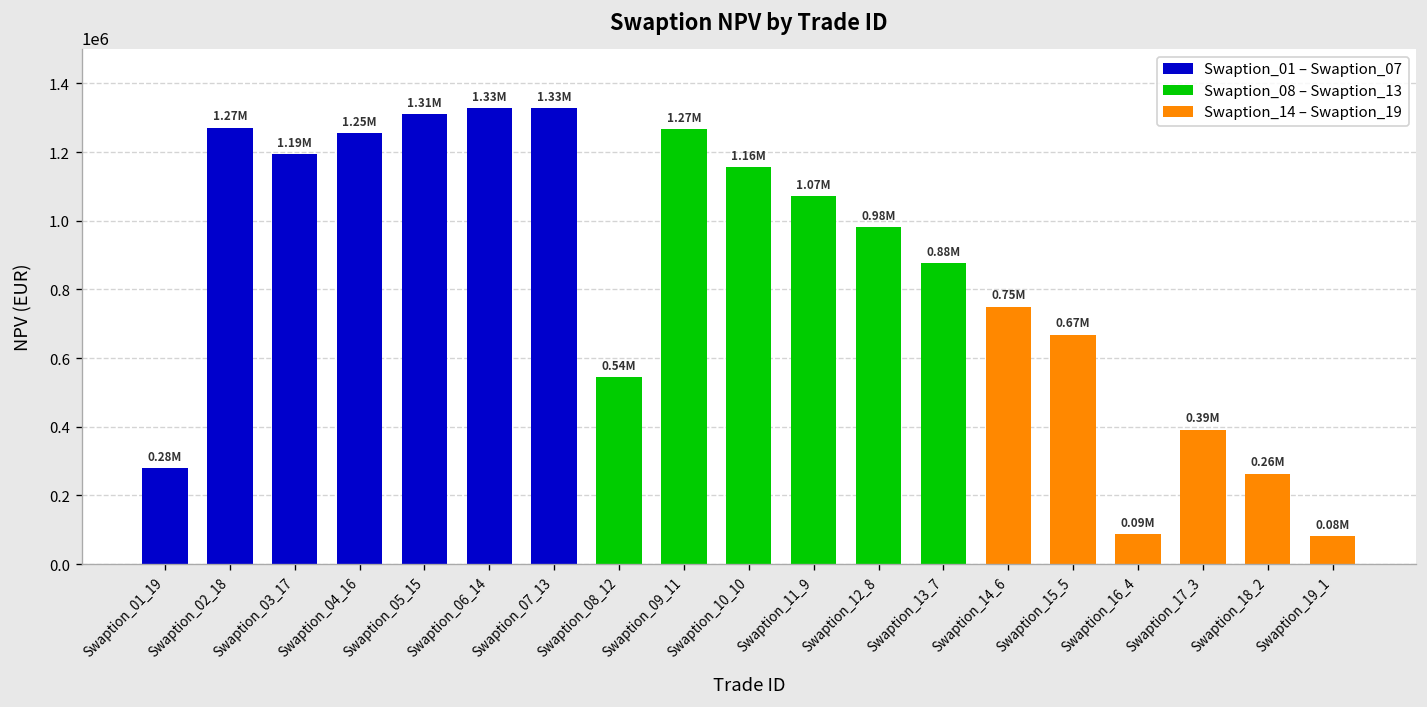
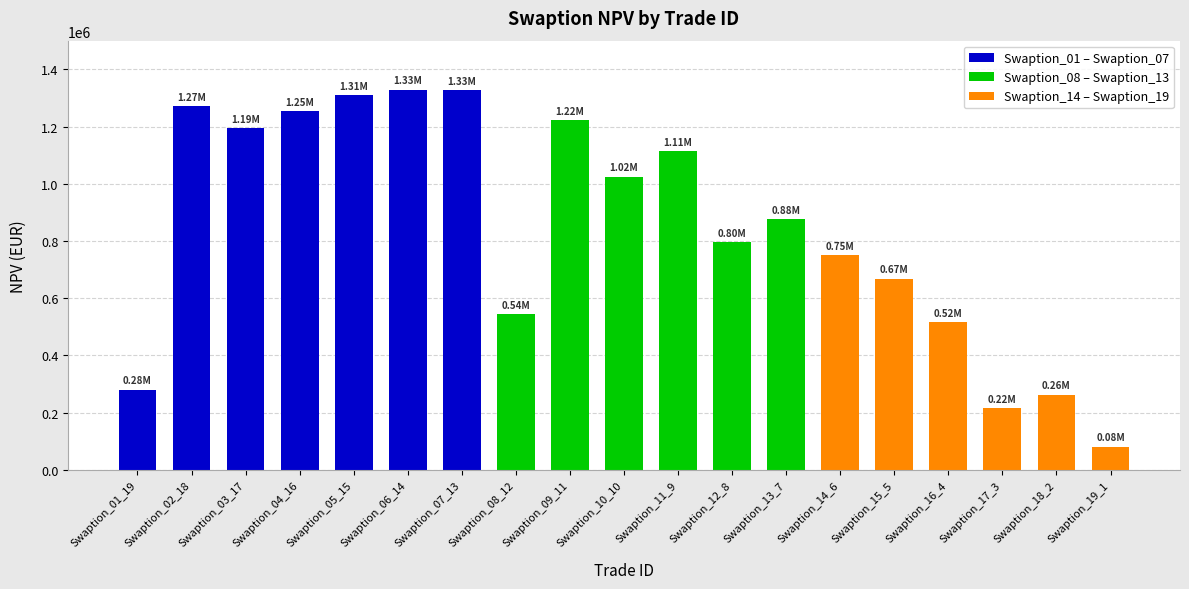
Swaption_09_11: 1.27M -> 1.22M
Swaption_10_10: 1.16M -> 1.02M
Swaption_11_9: 1.07M -> 1.11M
Swaption_12_8: 0.98M -> 0.80M
Swaption_16_4: 0.09M -> 0.52M
Swaption_17_3: 0.39M -> 0.22M
